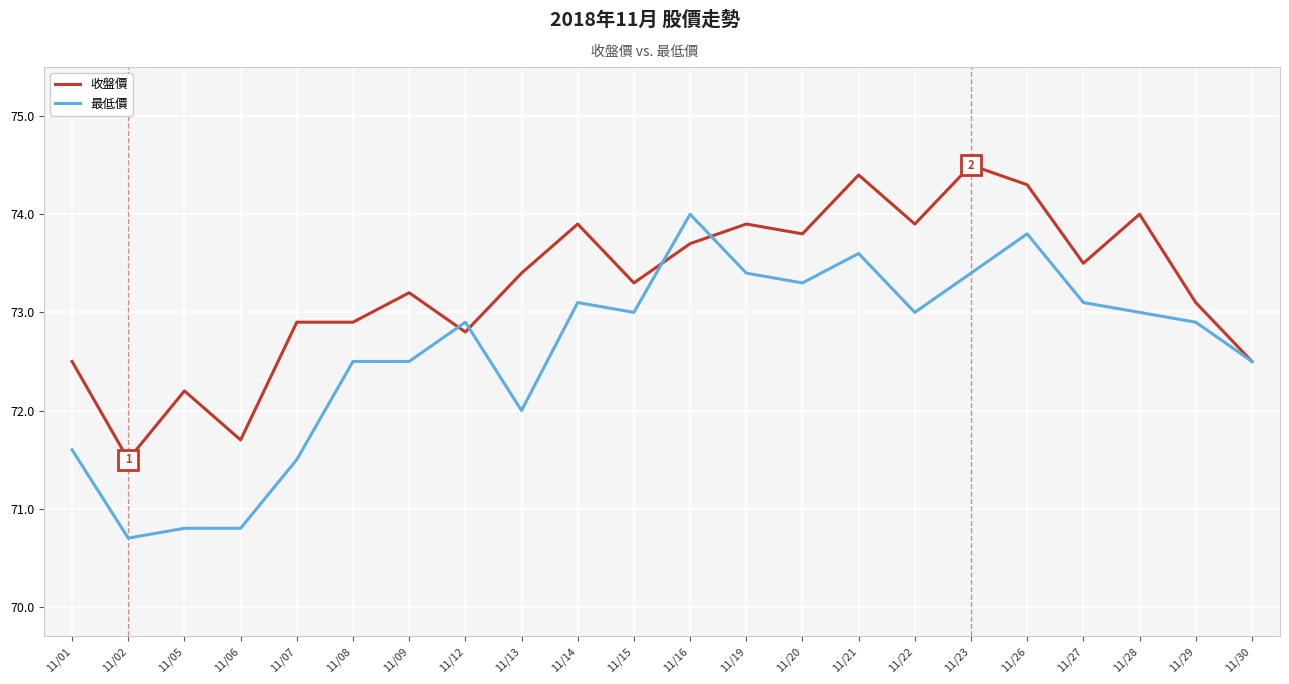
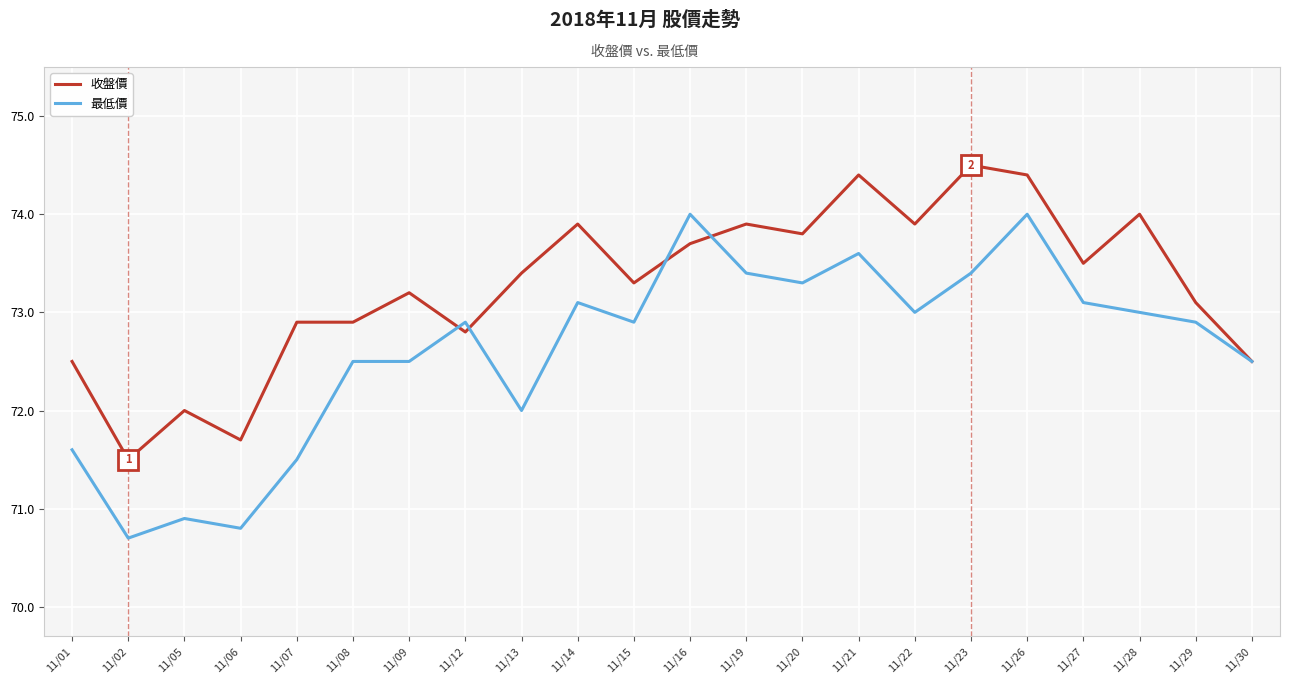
收盤價, 11/05: 72.2 -> 72.0
最低價, 11/05: 70.8 -> 70.9
最低價, 11/15: 73.0 -> 72.9
收盤價, 11/26: 74.3 -> 74.4
最低價, 11/26: 73.8 -> 74.0
